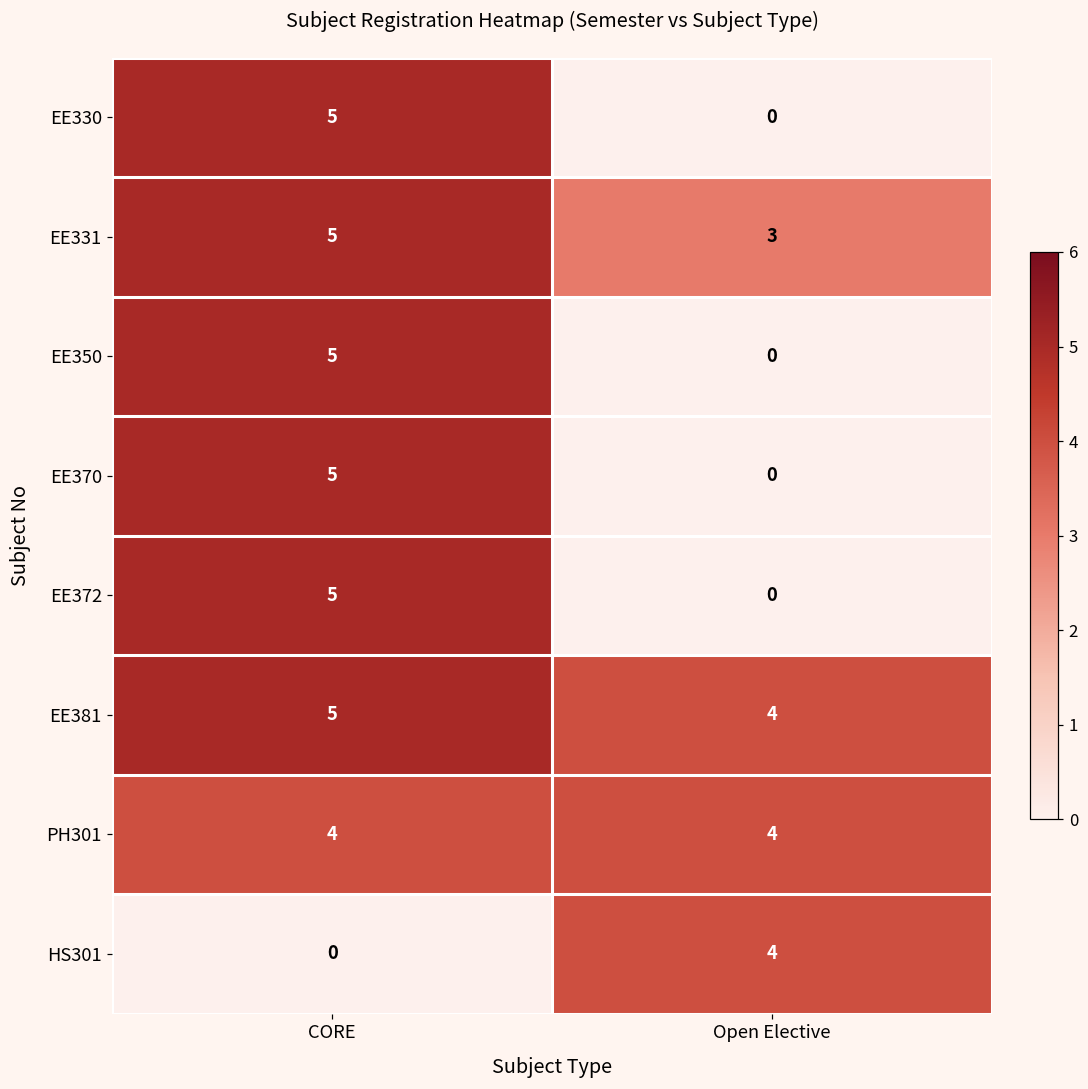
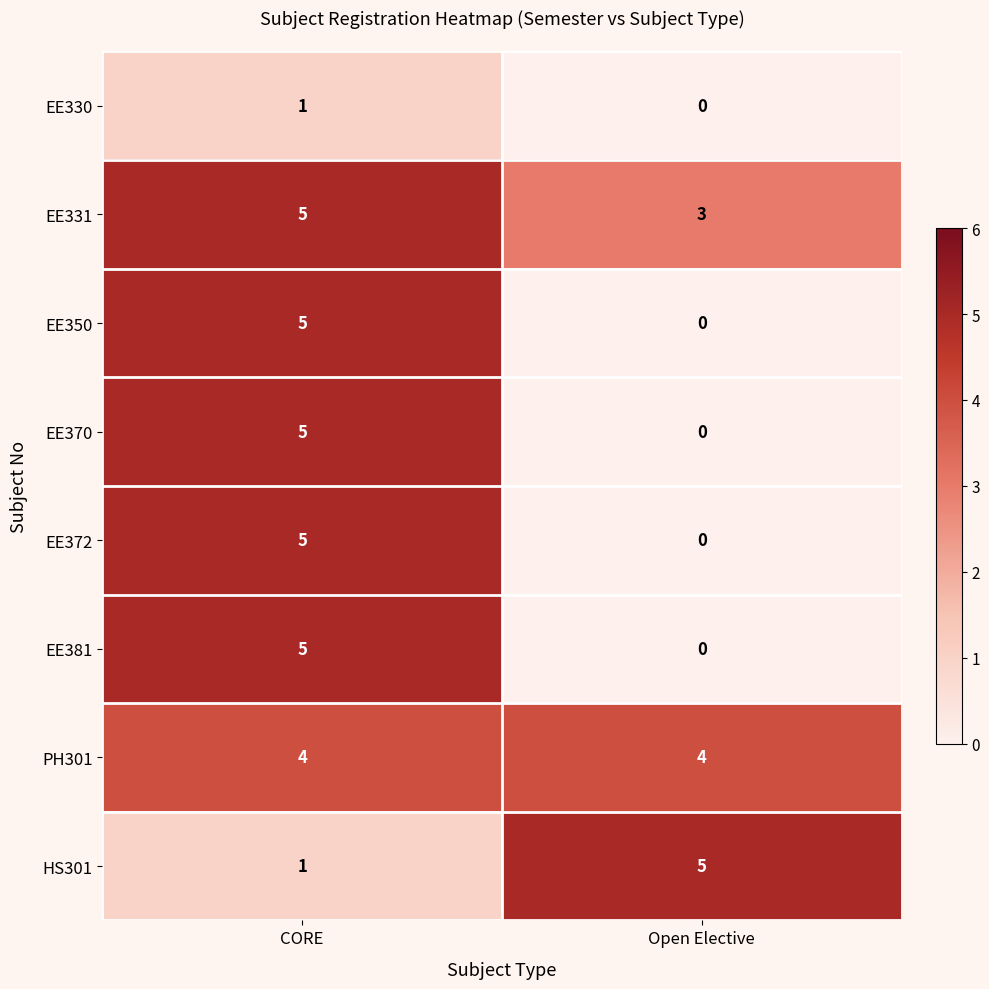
EE330, CORE: 5 -> 1
EE381, Open Elective: 4 -> 0
HS301, CORE: 0 -> 1
HS301, Open Elective: 4 -> 5
